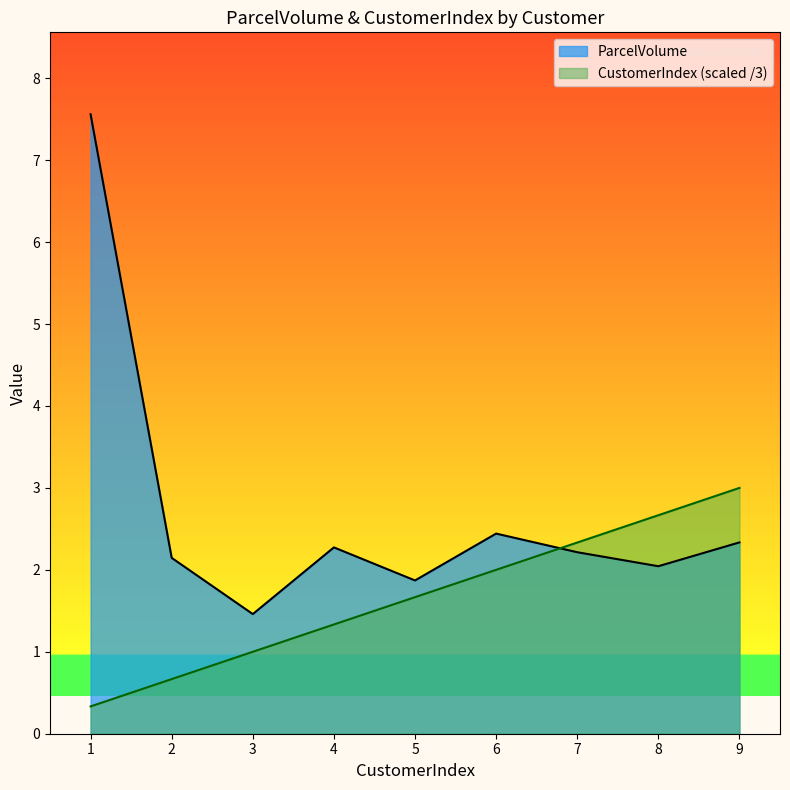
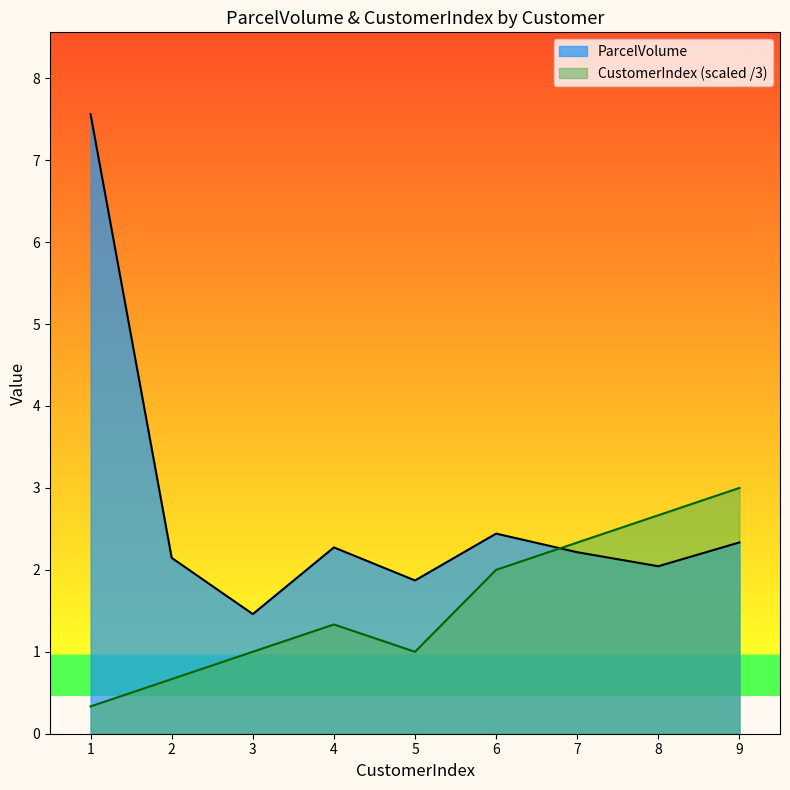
CustomerIndex (scaled /3), 5: 1.7 -> 1.0
